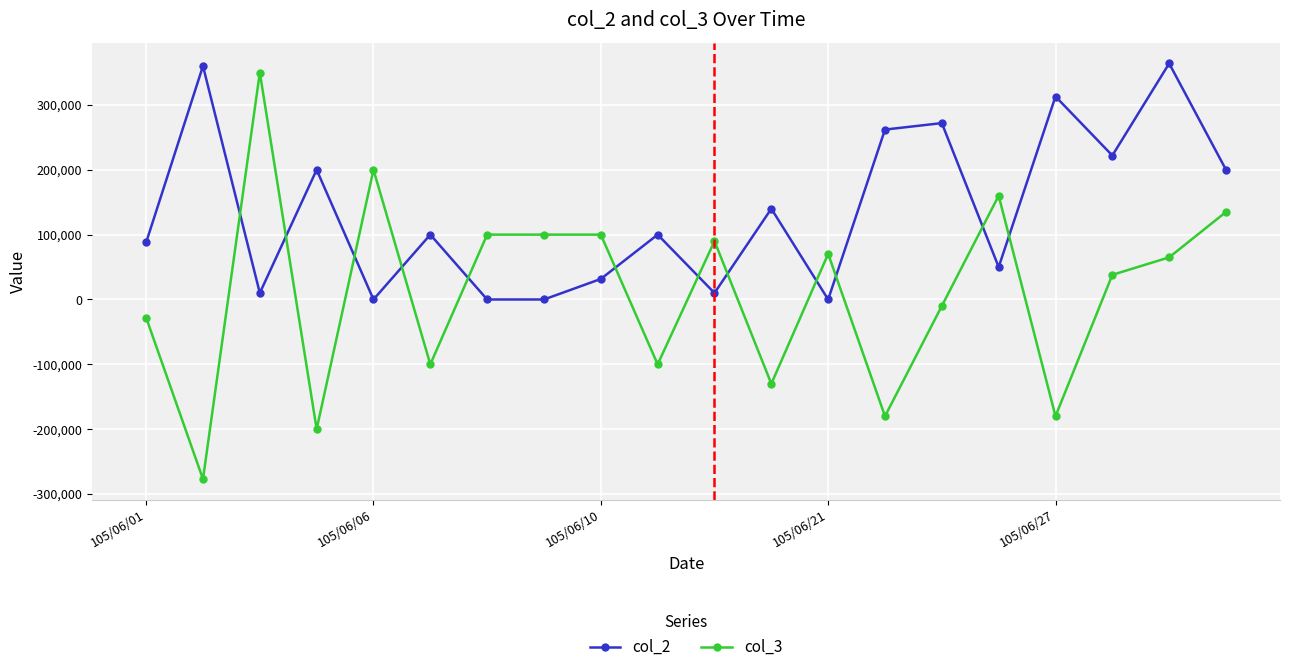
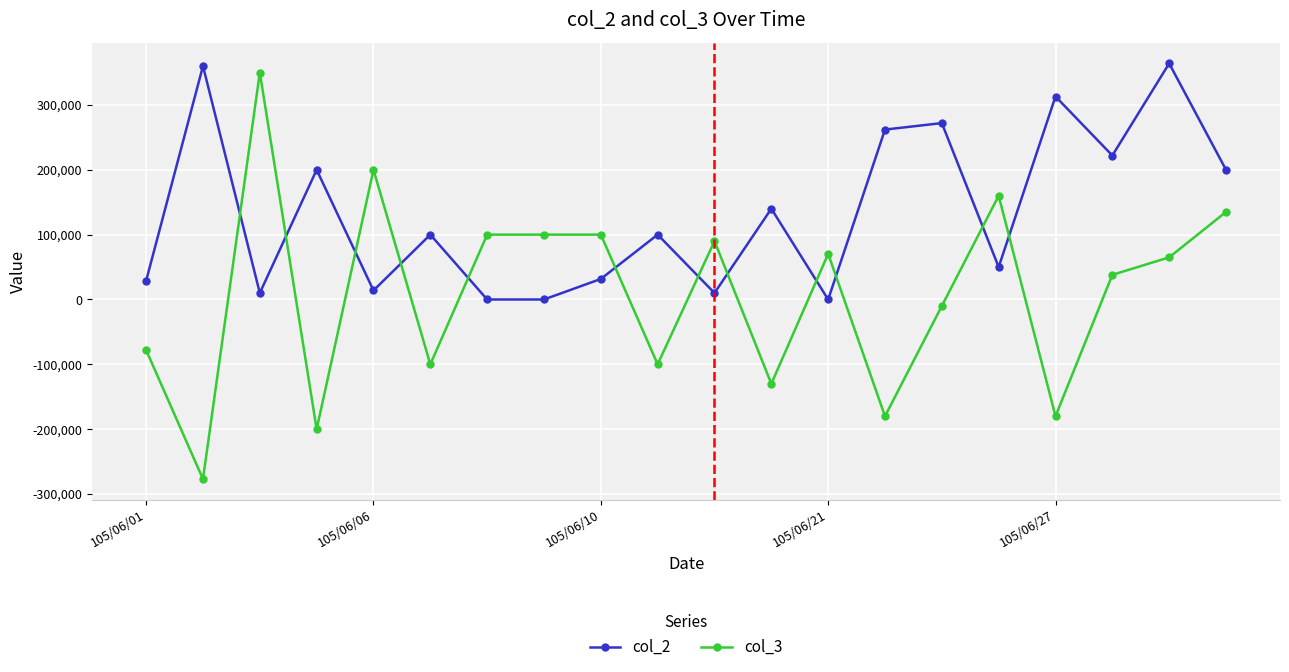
col_2, 105/06/01: 90,000 -> 30,000
col_3, 105/06/01: -30,000 -> -80,000
col_2, 105/06/06: 0 -> 10,000
